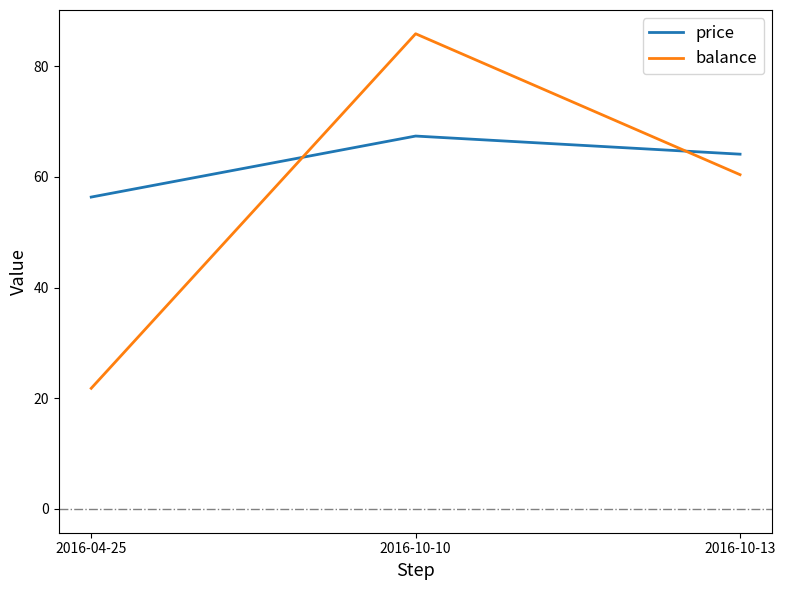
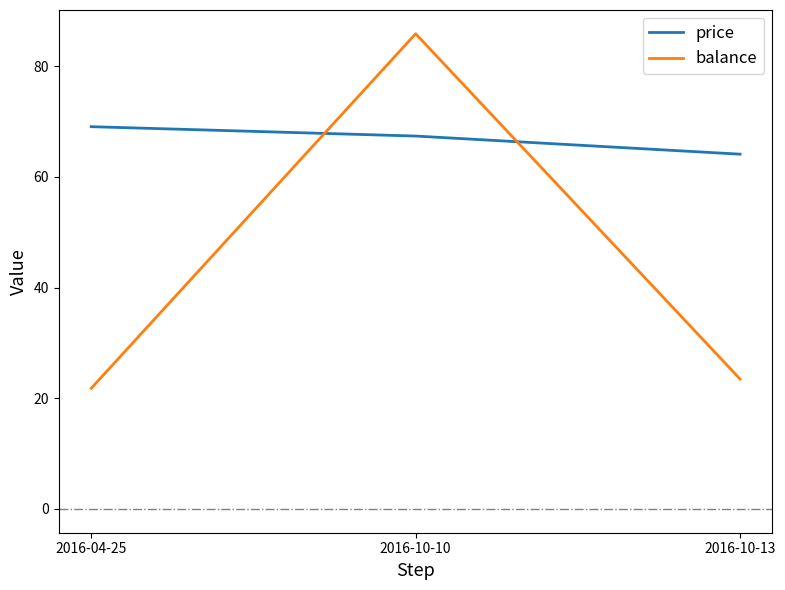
price, 2016-04-25: 56 -> 69
balance, 2016-10-13: 60 -> 23
